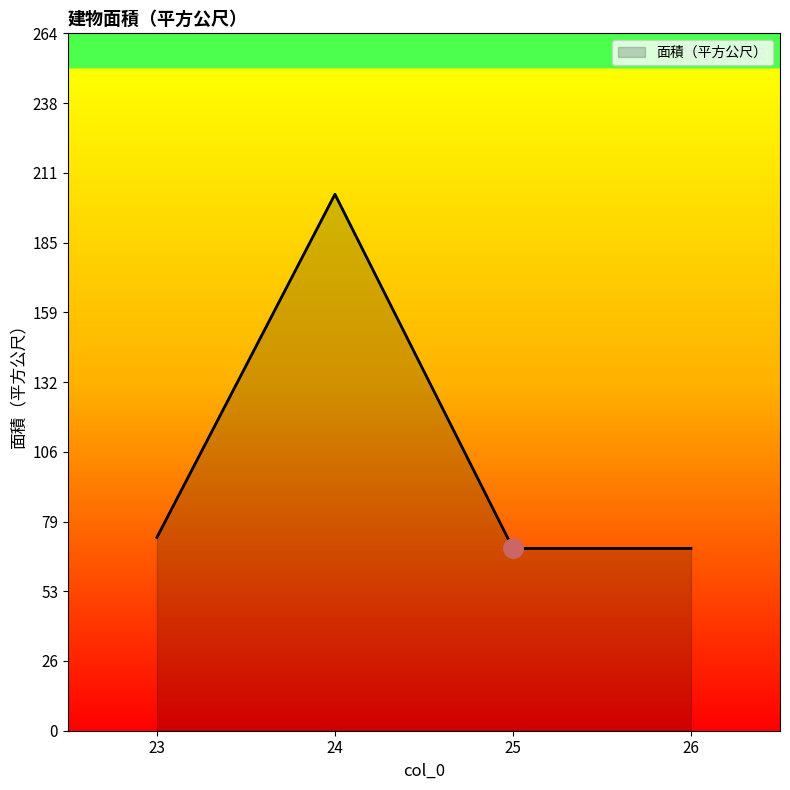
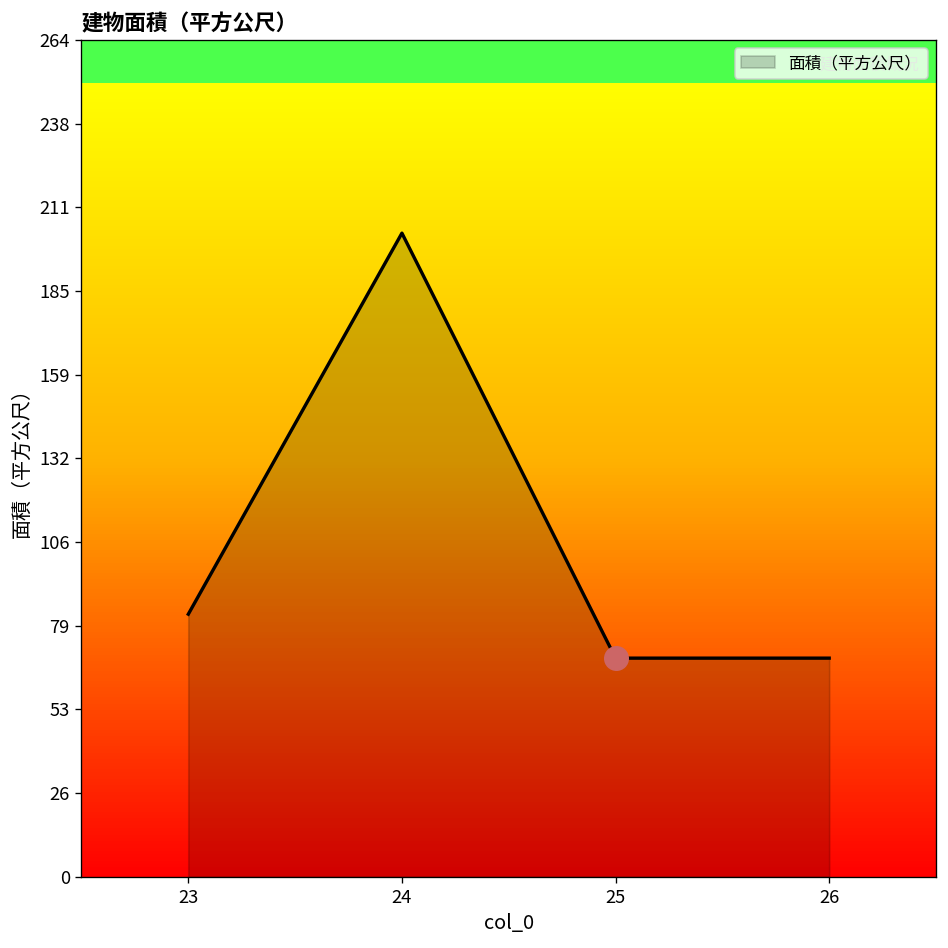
面積（平方公尺）, 23: 73 -> 83
